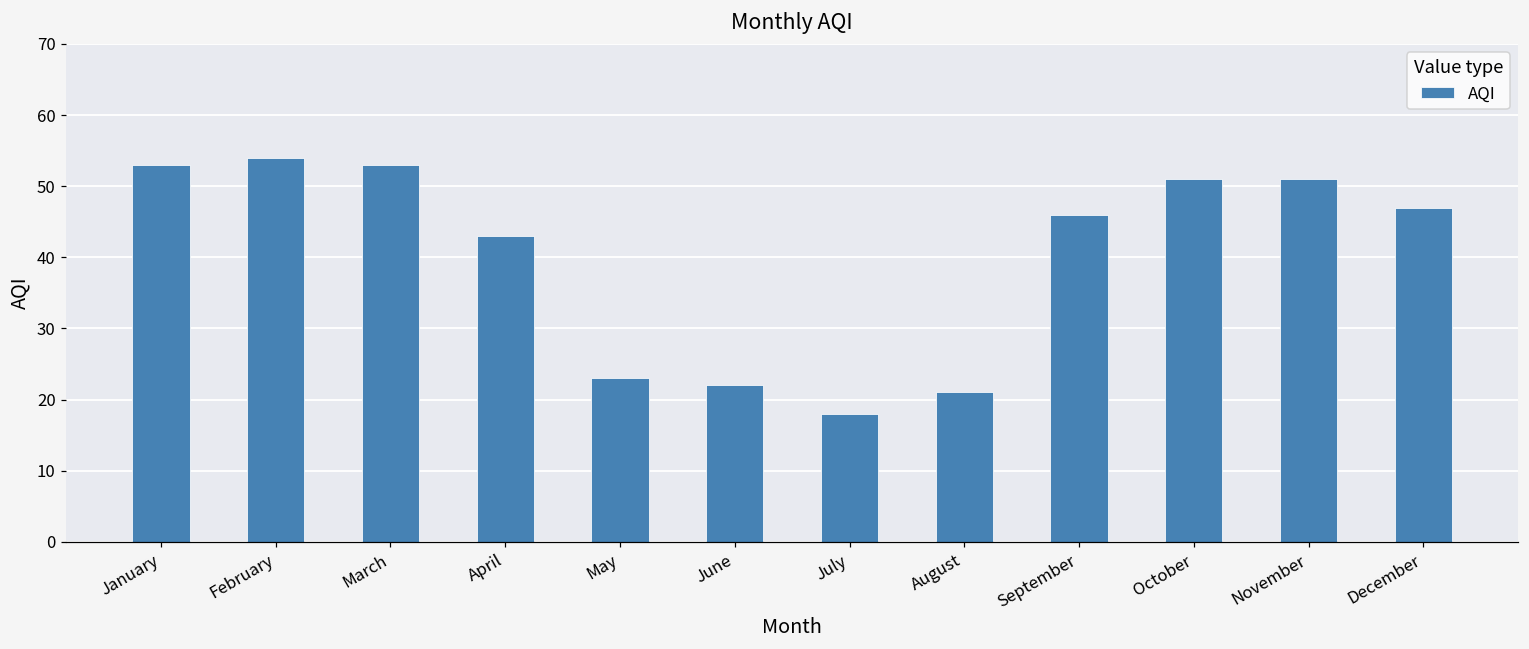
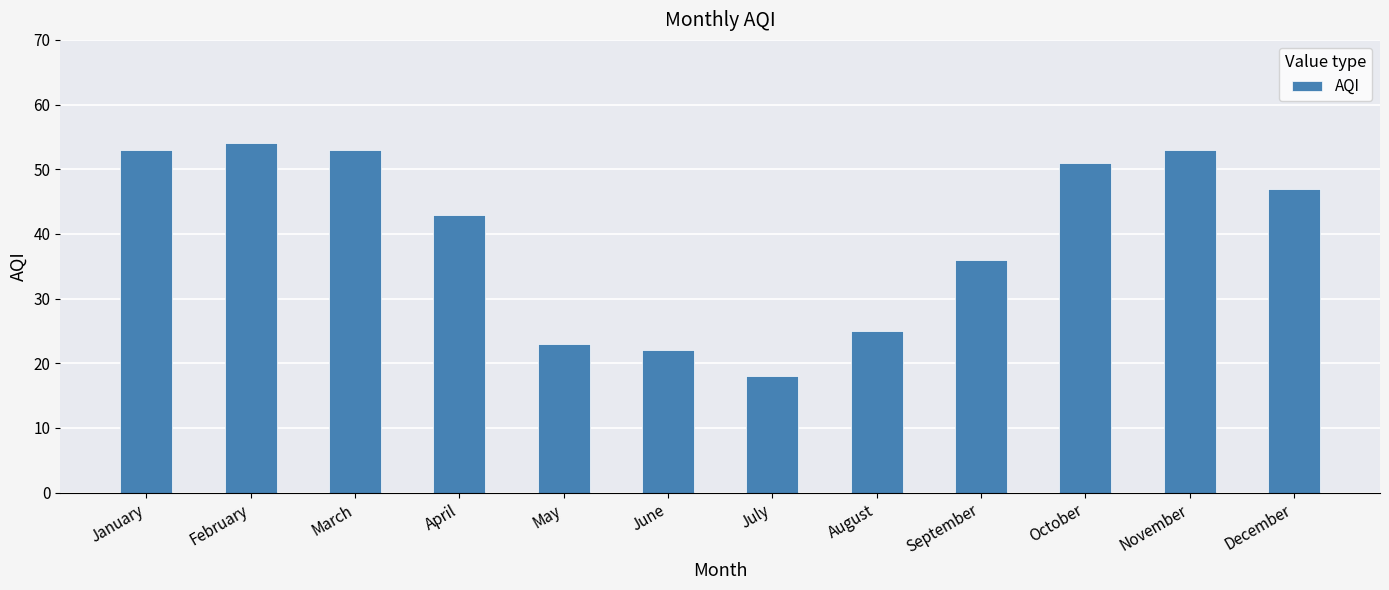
August: 21 -> 25
September: 46 -> 36
November: 51 -> 53
